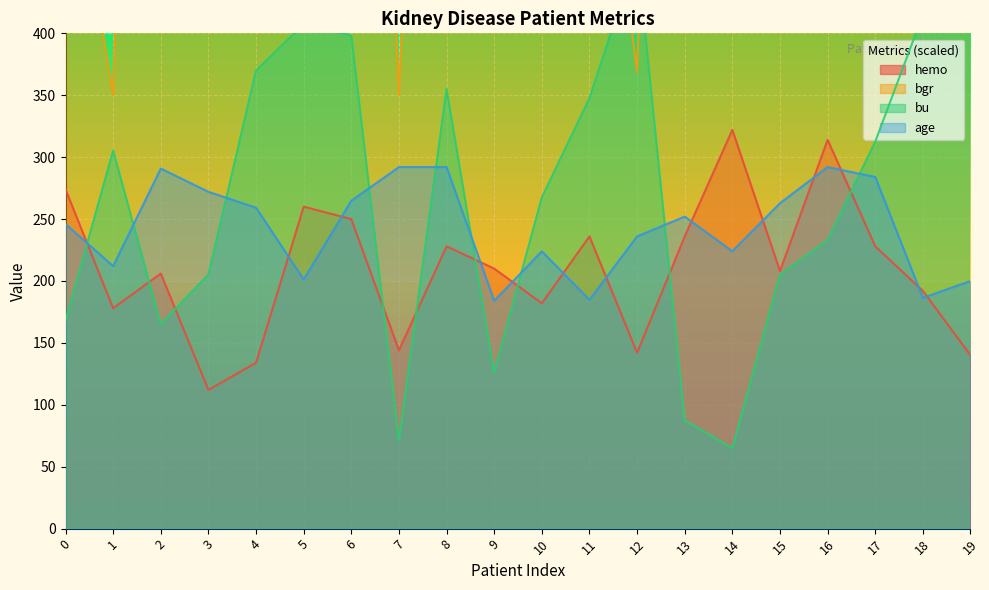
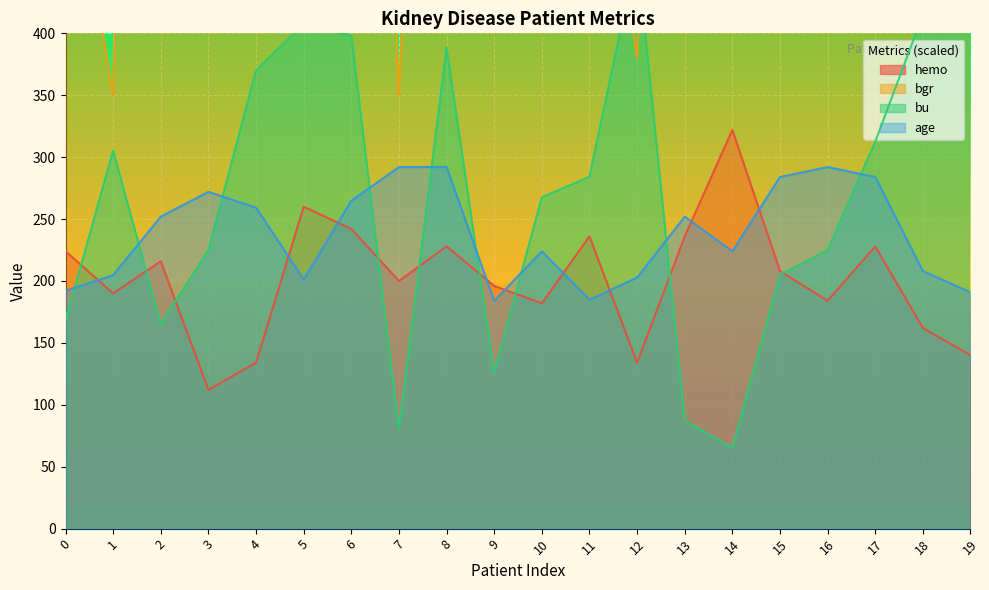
hemo, 0: 274 -> 224
age, 0: 246 -> 192
hemo, 1: 178 -> 190
age, 1: 212 -> 205
hemo, 2: 206 -> 216
age, 2: 291 -> 252
bu, 3: 205 -> 225
hemo, 6: 250 -> 242
hemo, 7: 144 -> 200
bu, 7: 71 -> 80
bu, 8: 355 -> 389
hemo, 9: 210 -> 196
bu, 11: 348 -> 284
hemo, 12: 142 -> 134
bgr, 12: 369 -> 380
age, 12: 236 -> 203
age, 15: 263 -> 284
hemo, 16: 314 -> 184
bu, 16: 233 -> 225
hemo, 18: 192 -> 162
age, 18: 186 -> 208
age, 19: 200 -> 191
